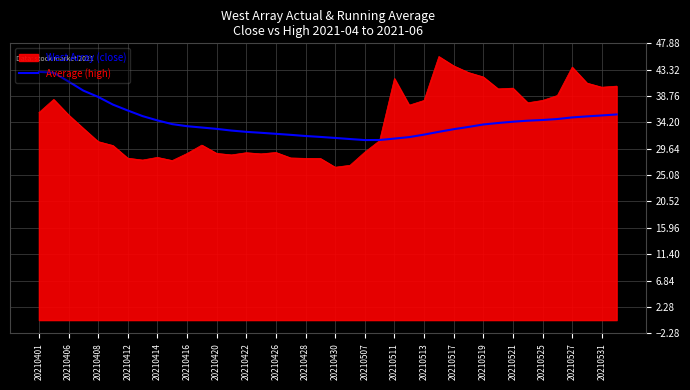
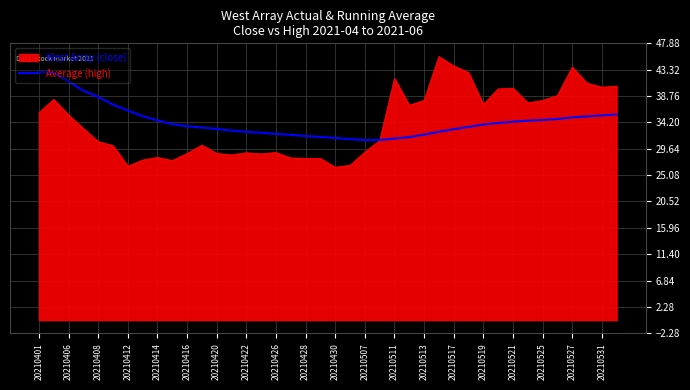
West Array (close), 20210412: 28 -> 27
West Array (close), 20210519: 42 -> 37
